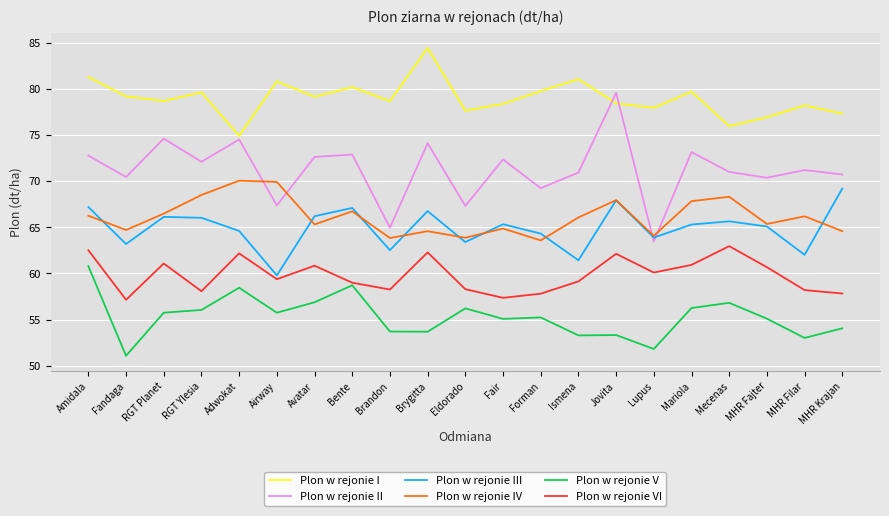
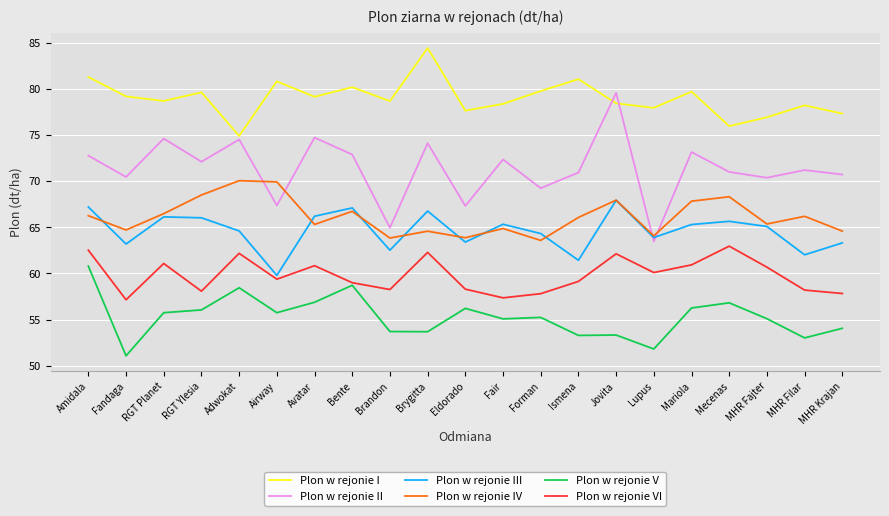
Plon w rejonie II, Avatar: 73 -> 75
Plon w rejonie III, MHR Krajan: 69 -> 63
